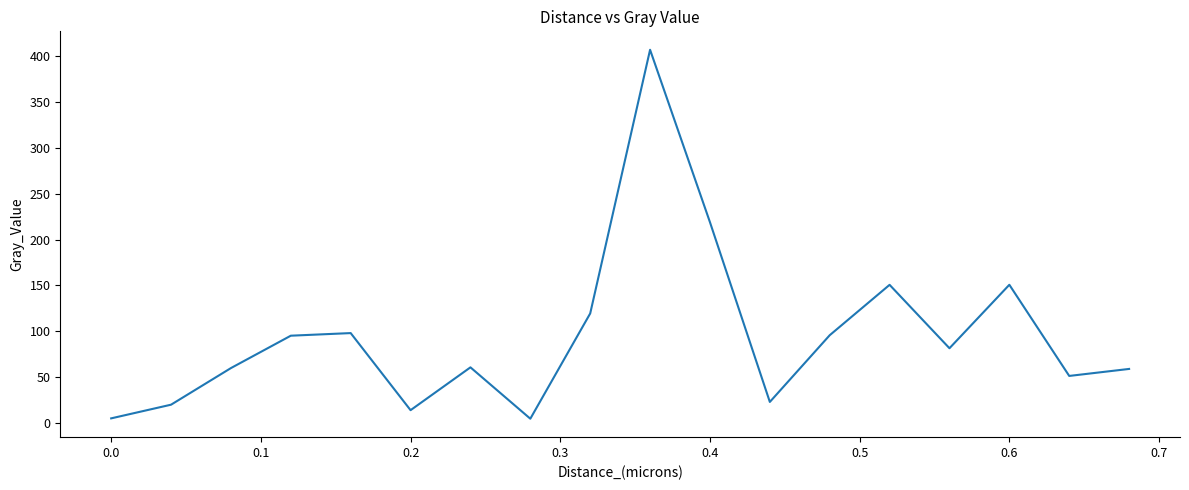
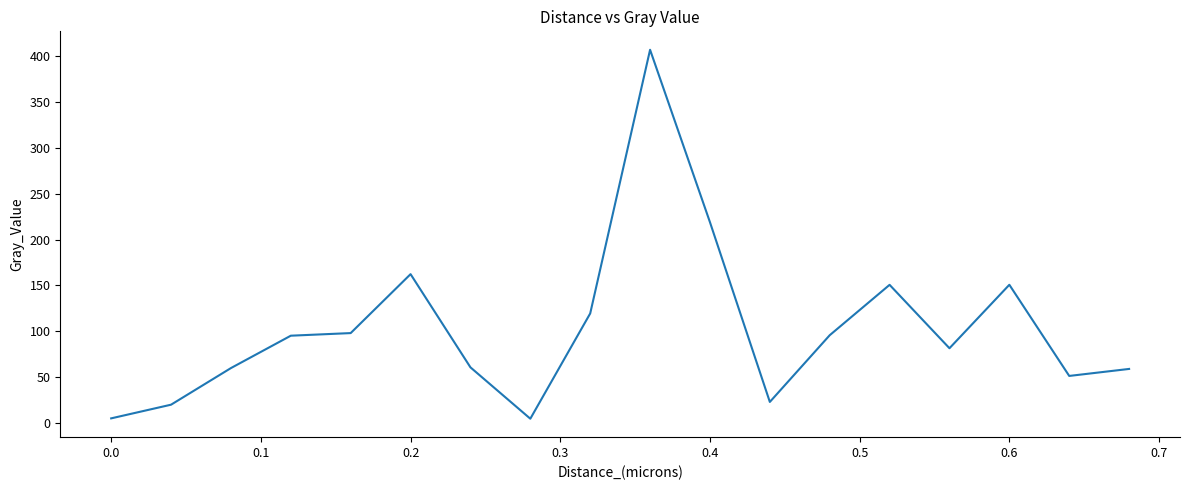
0.2: 10 -> 160
